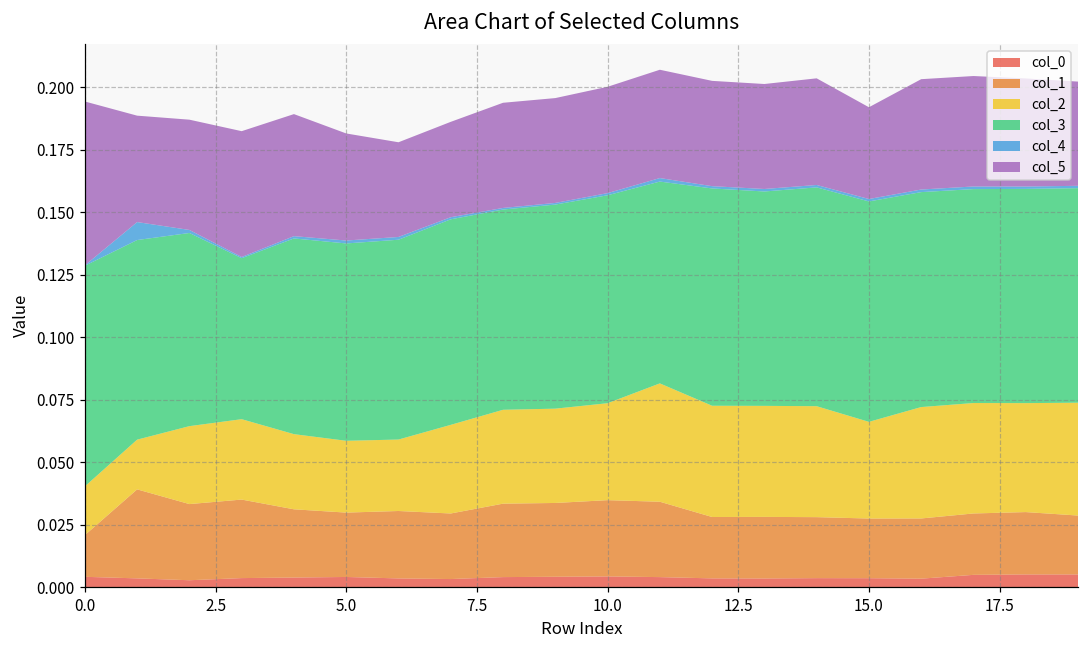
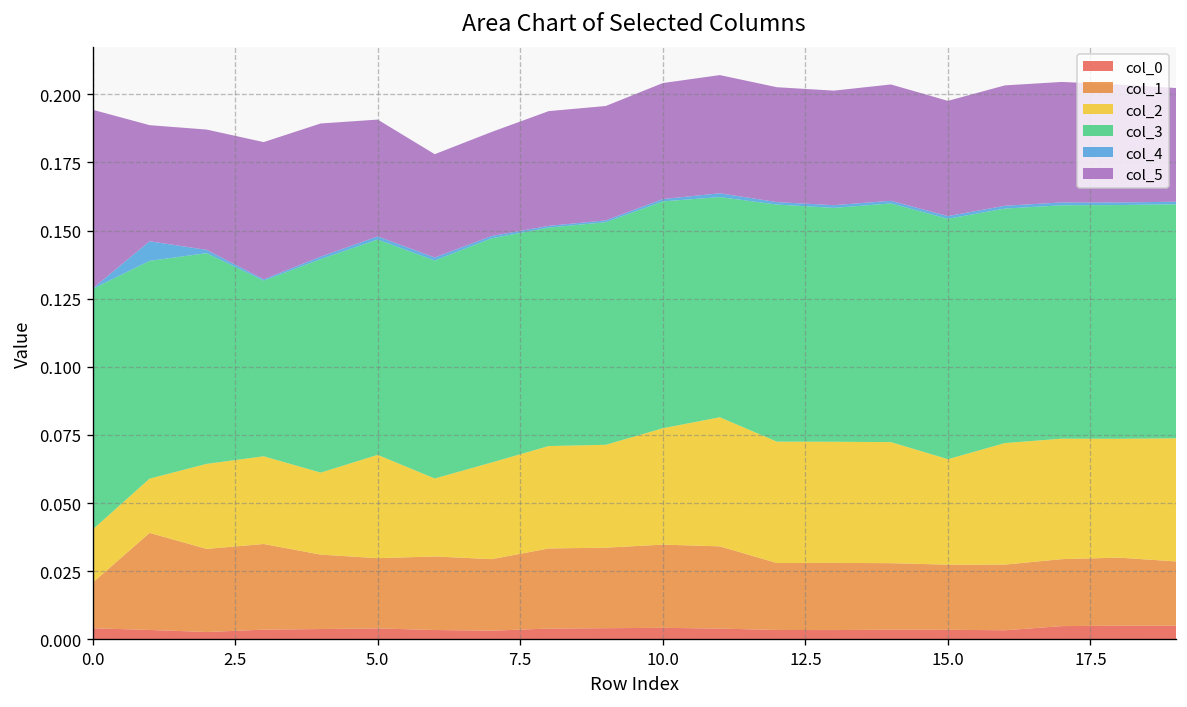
col_2, 5.0: 0.029 -> 0.038
col_2, 10.0: 0.039 -> 0.043
col_5, 15.0: 0.037 -> 0.042
